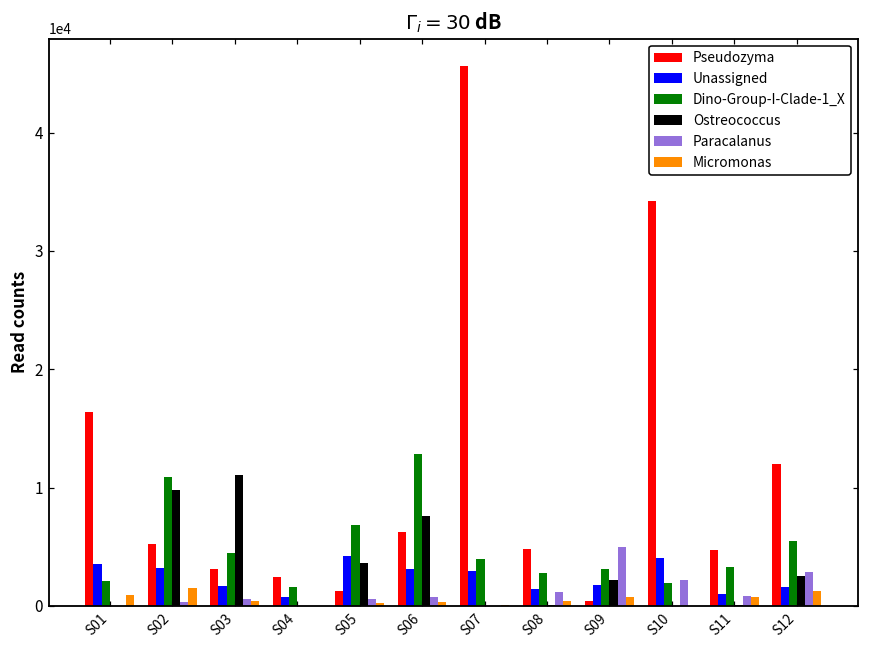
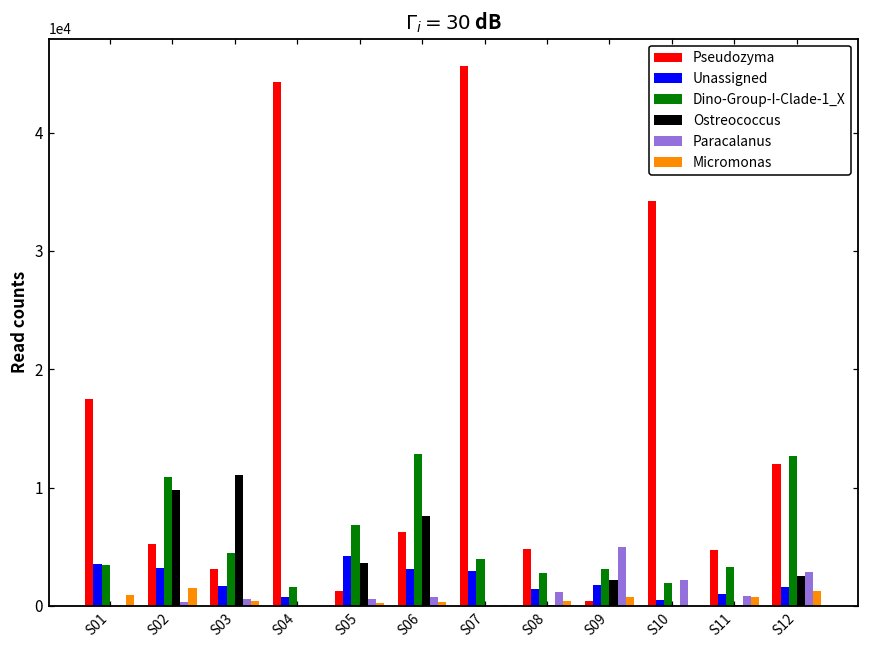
Pseudozyma, S01: 16400 -> 17500
Dino-Group-I-Clade-1_X, S01: 2100 -> 3500
Pseudozyma, S04: 2500 -> 44300
Unassigned, S10: 4100 -> 500
Dino-Group-I-Clade-1_X, S12: 5400 -> 12600
